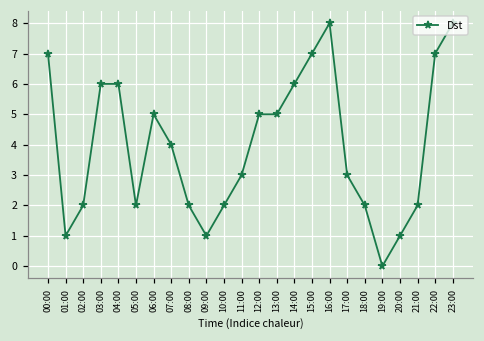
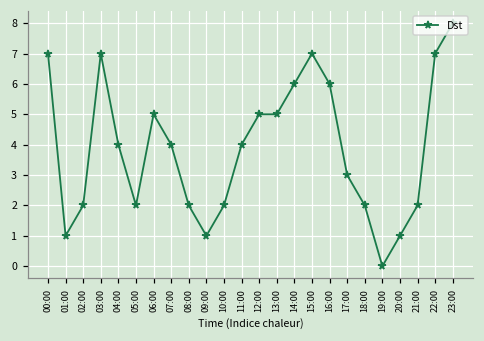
03:00: 6 -> 7
04:00: 6 -> 4
11:00: 3 -> 4
16:00: 8 -> 6
